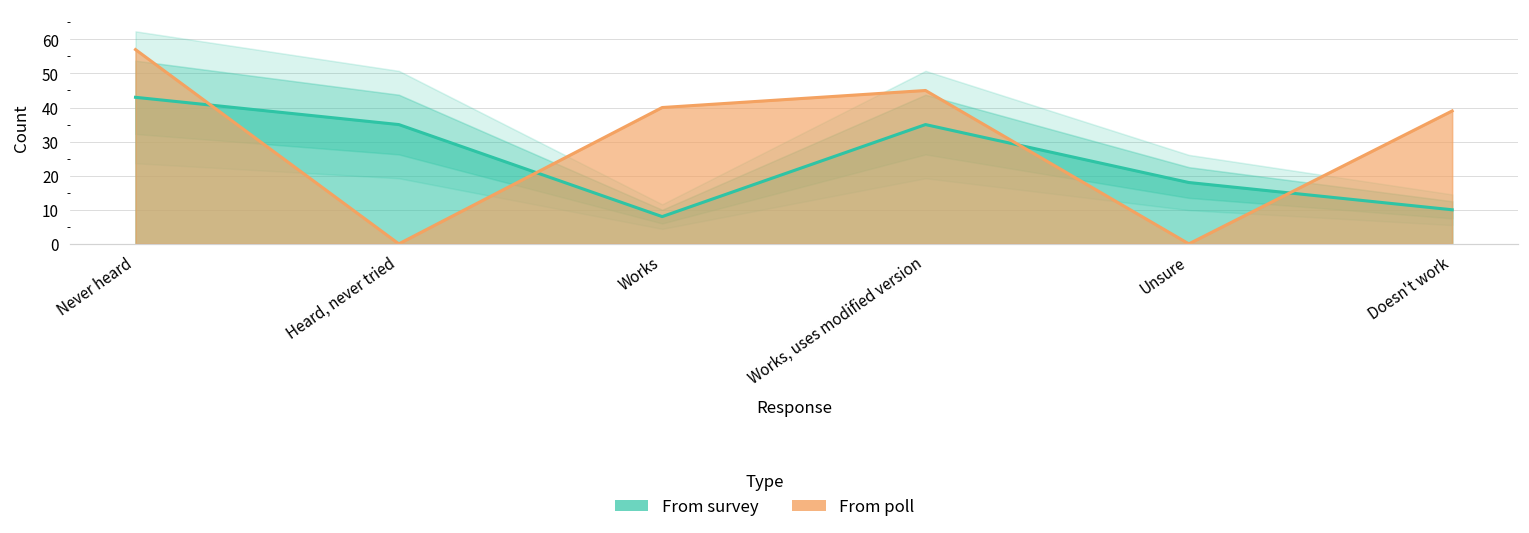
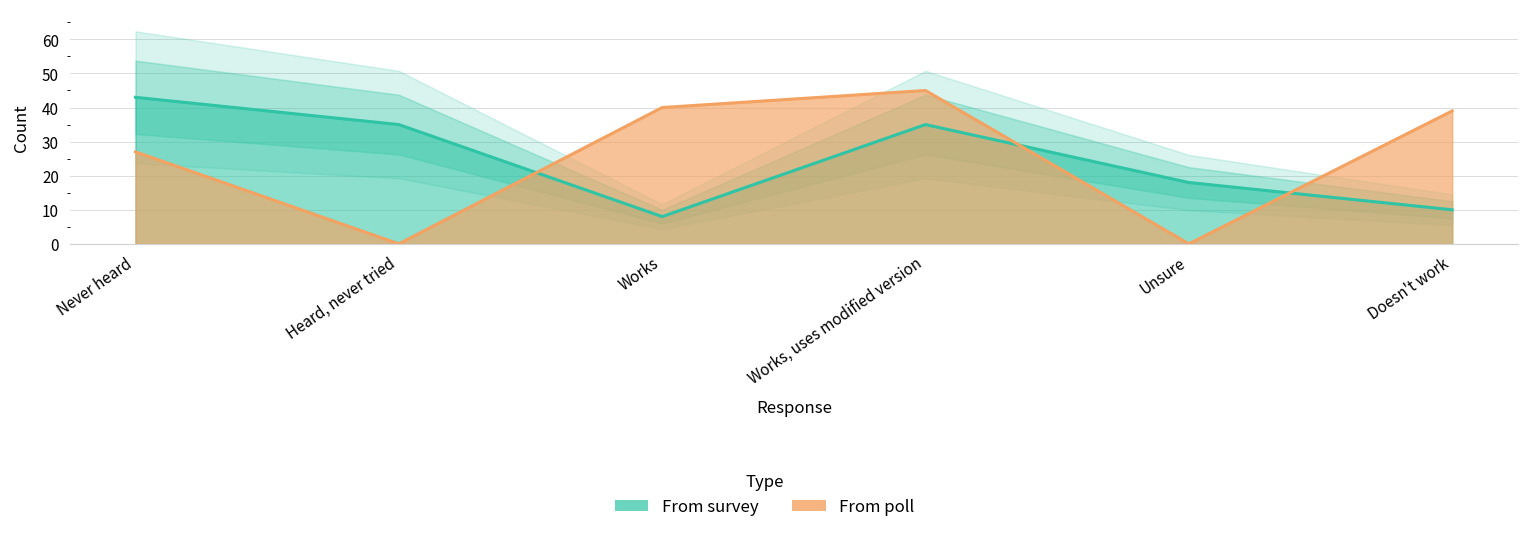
From poll, Never heard: 57 -> 27
